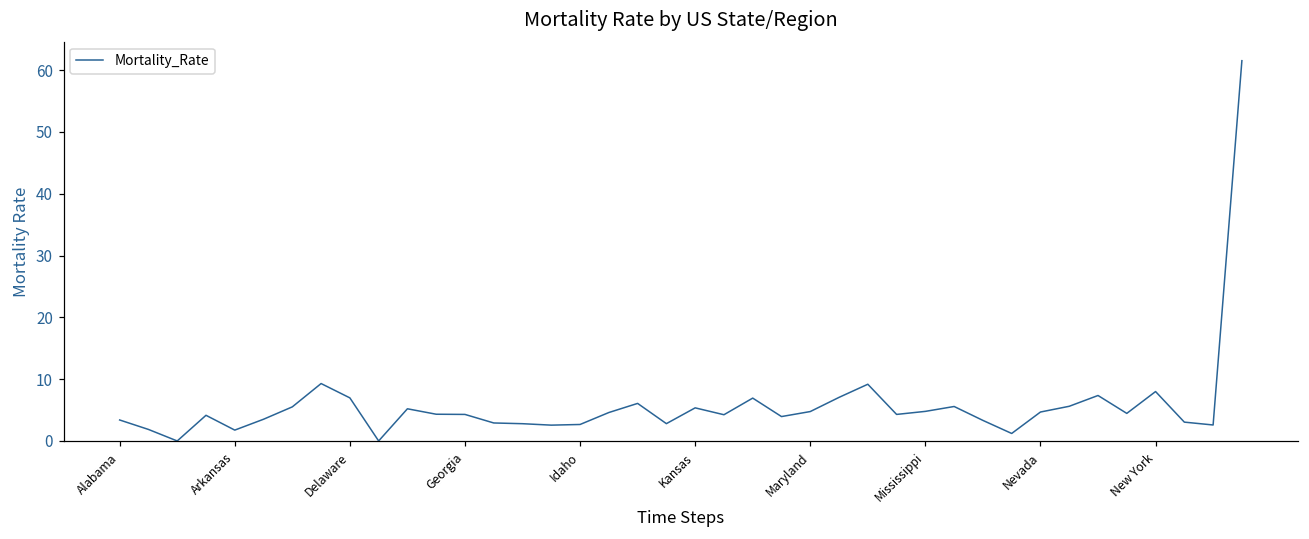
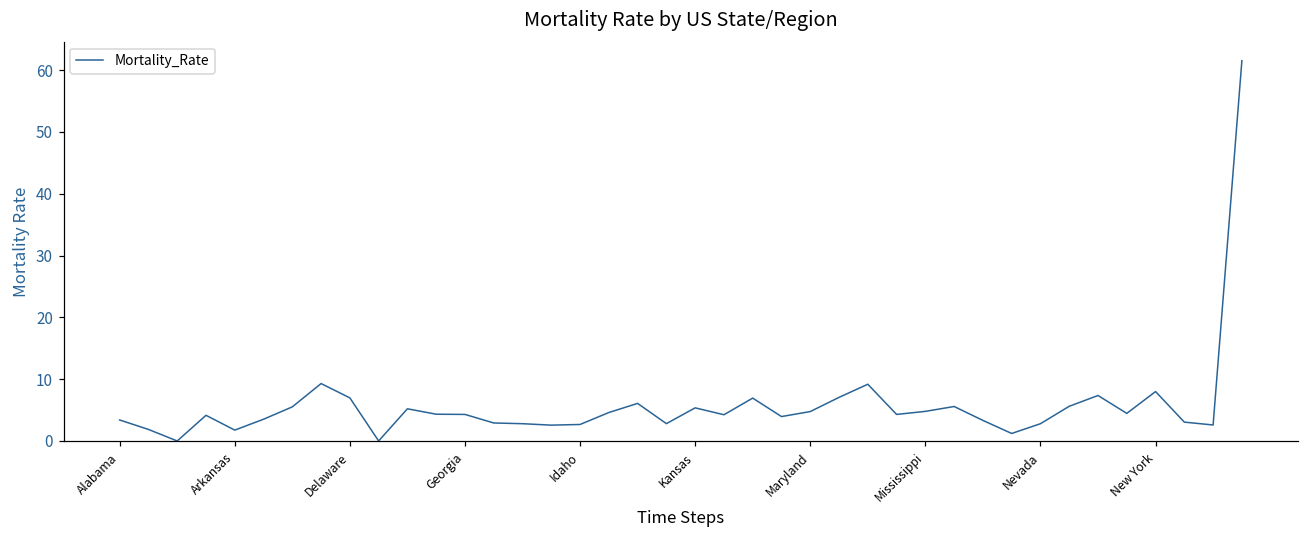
Nevada: 5 -> 3
